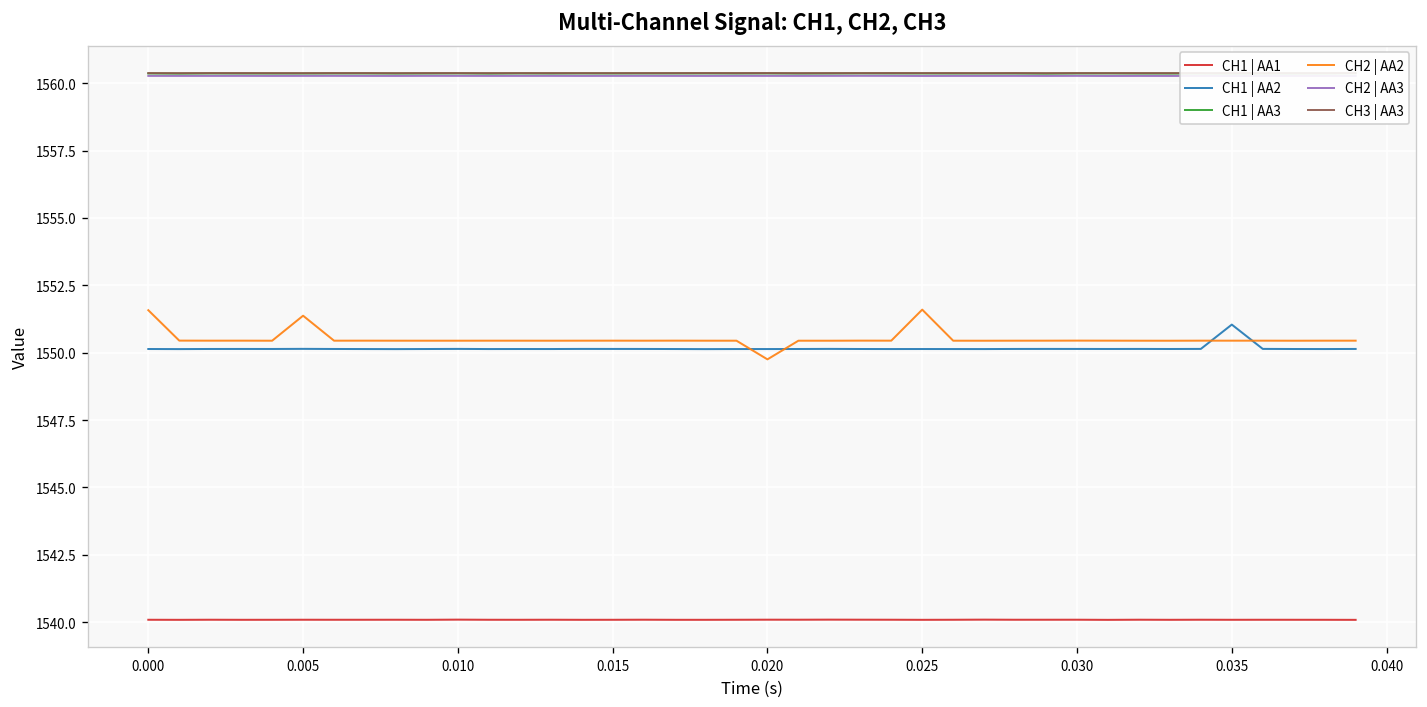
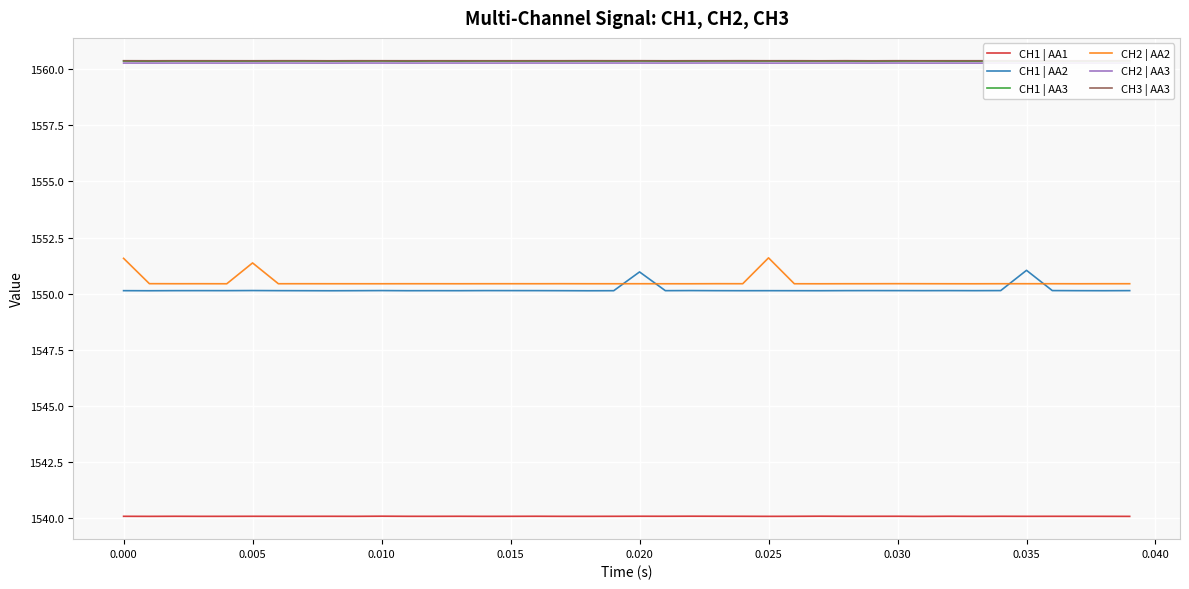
CH1 | AA2, 0.020: 1550.1 -> 1551.0
CH2 | AA2, 0.020: 1549.8 -> 1550.4
